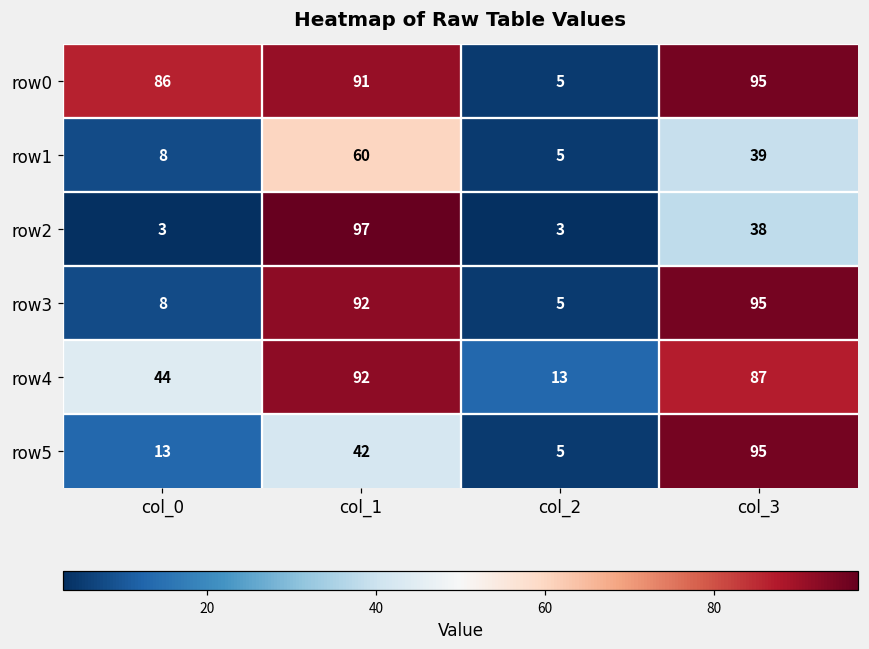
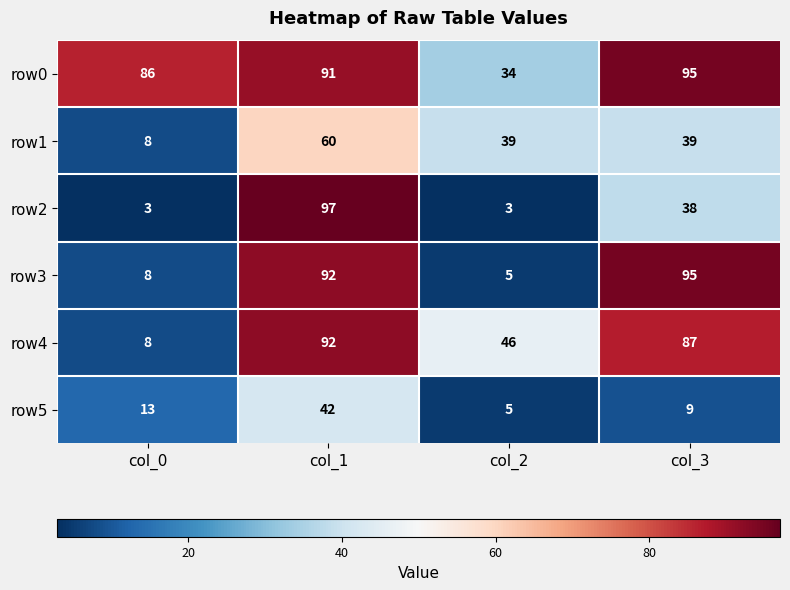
row0, col_2: 5 -> 34
row1, col_2: 5 -> 39
row4, col_0: 44 -> 8
row4, col_2: 13 -> 46
row5, col_3: 95 -> 9
